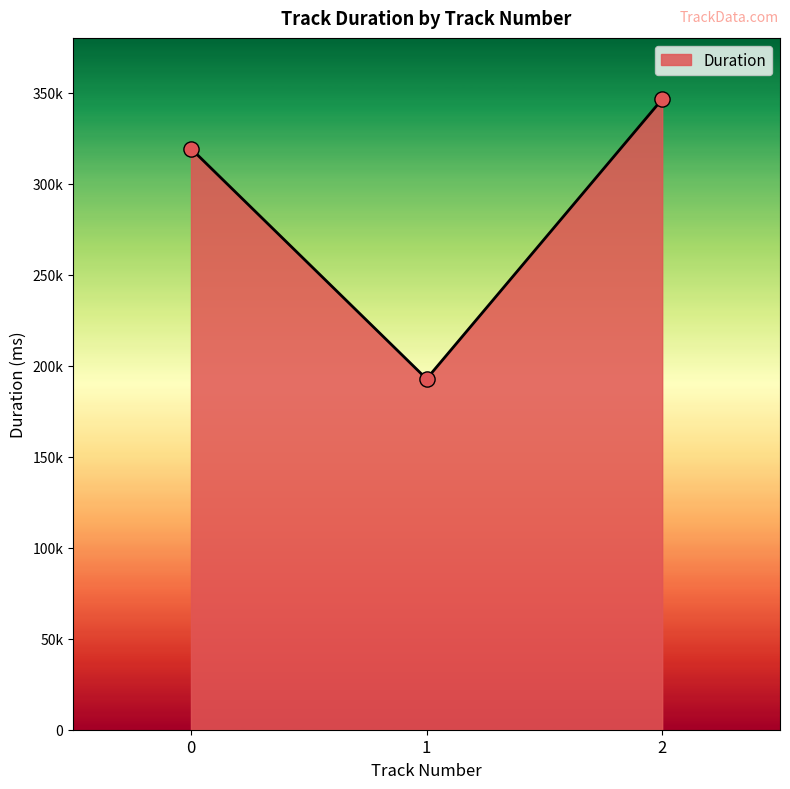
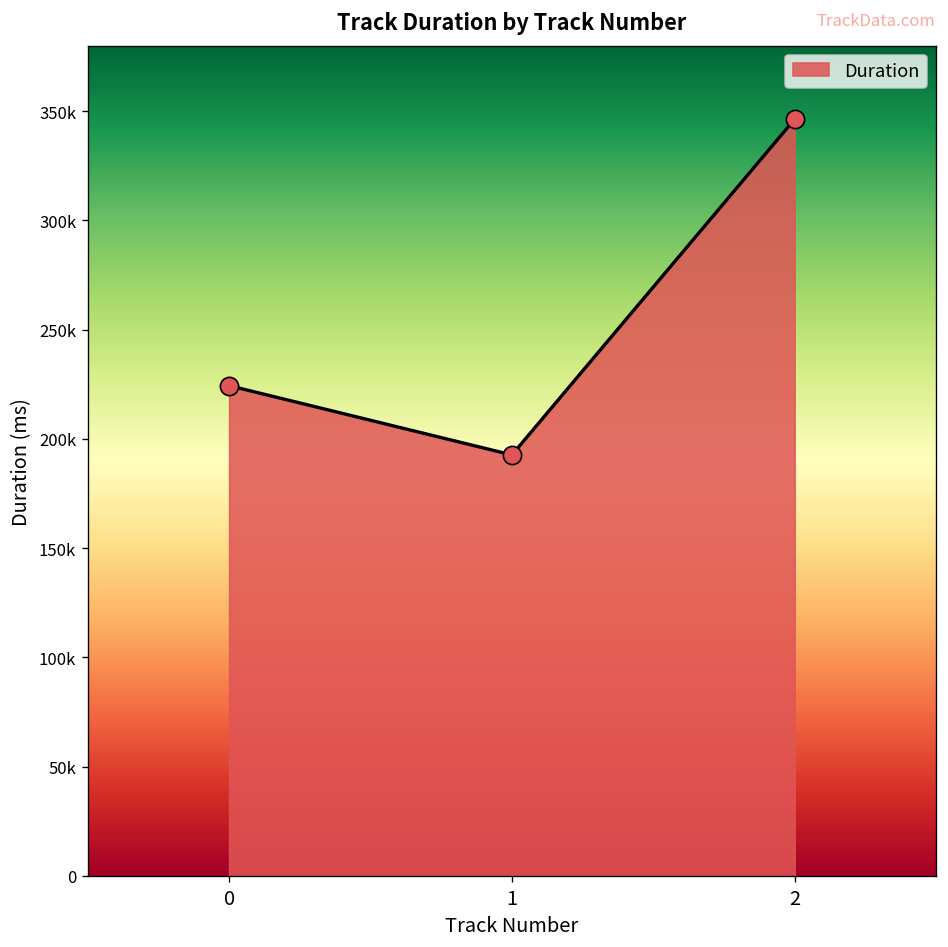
0: 319000 -> 224000
